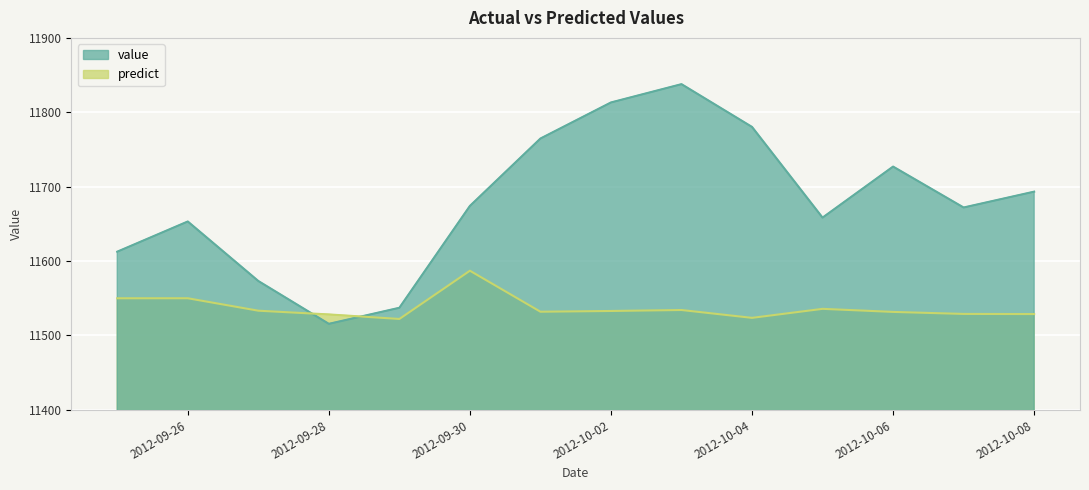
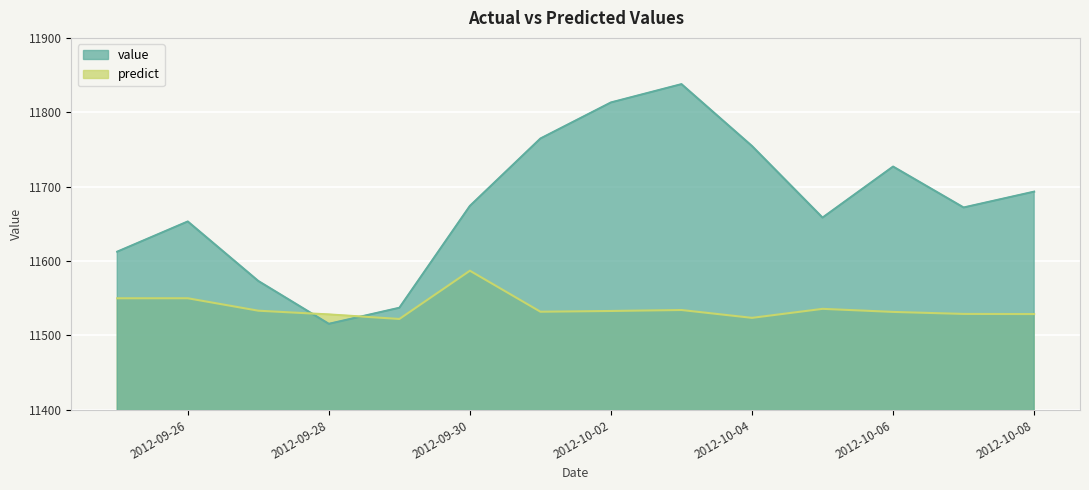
value, 2012-10-04: 11780 -> 11750
